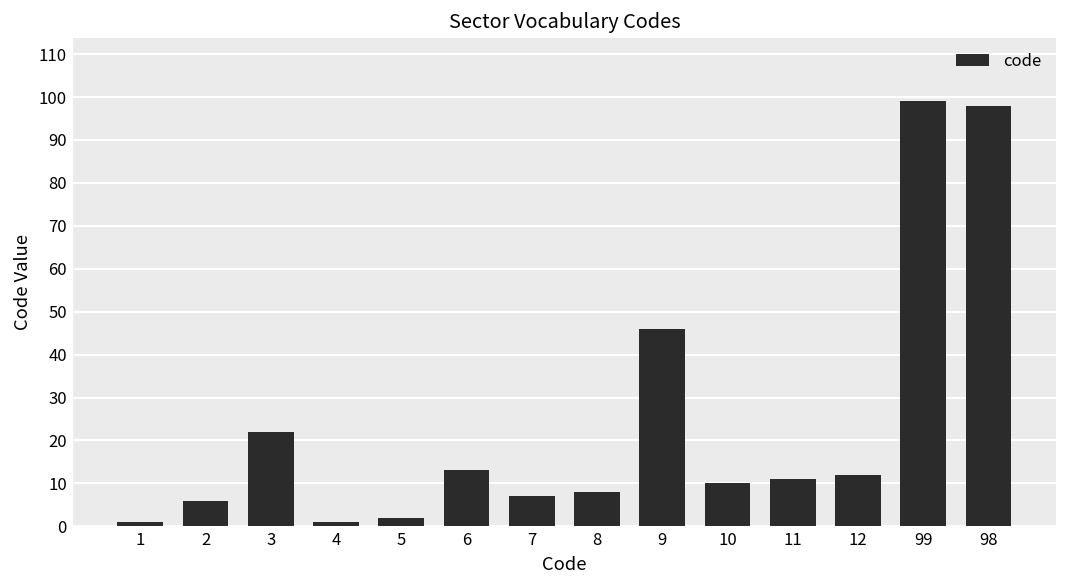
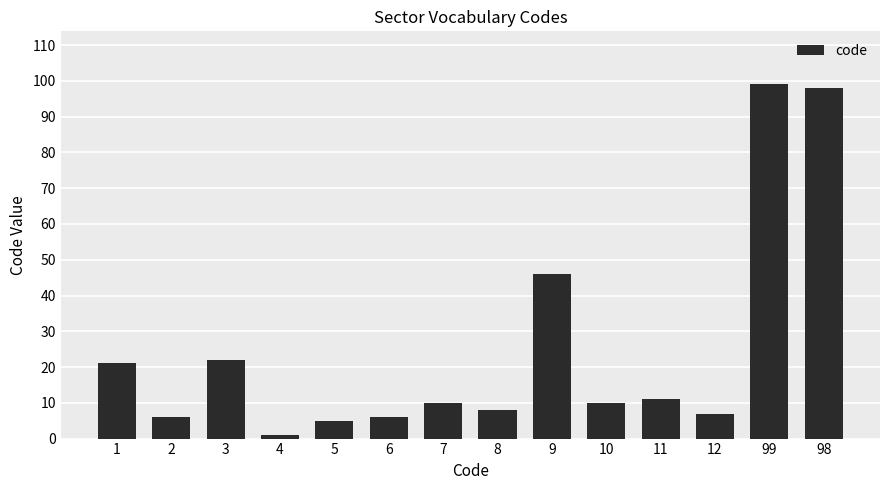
1: 1 -> 21
5: 2 -> 5
6: 13 -> 6
7: 7 -> 10
12: 12 -> 7
